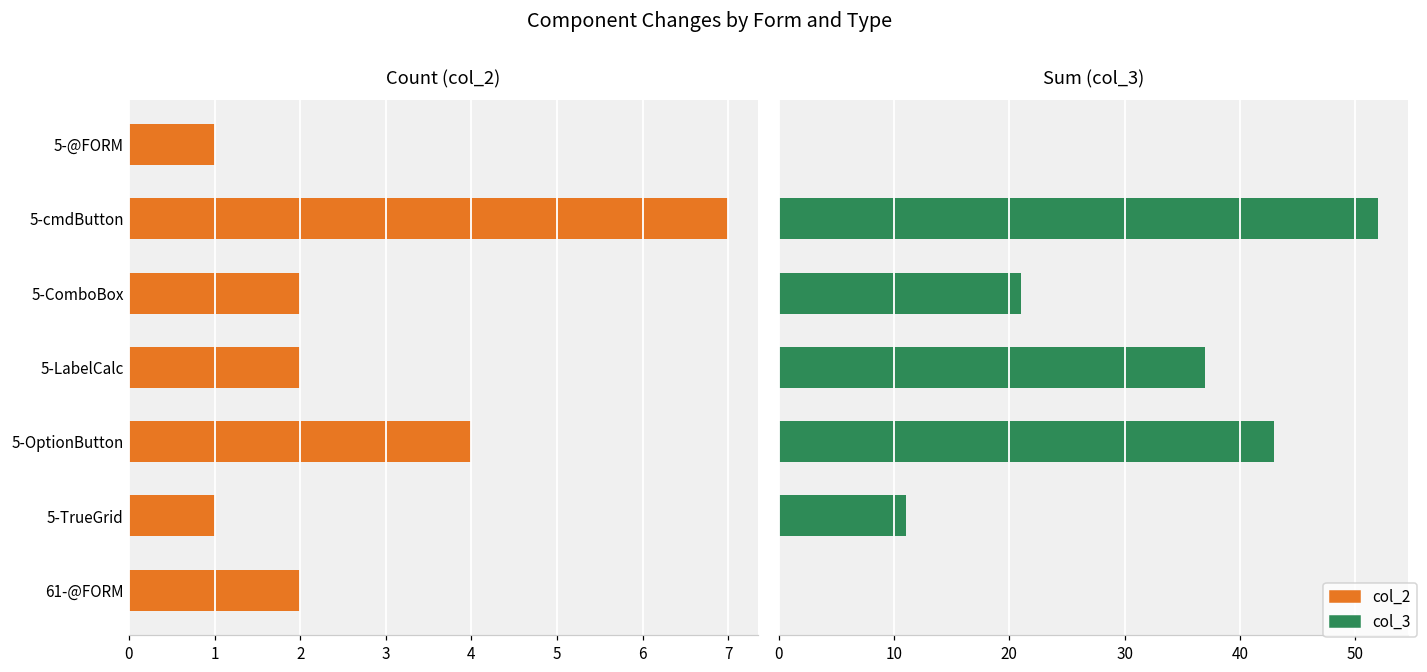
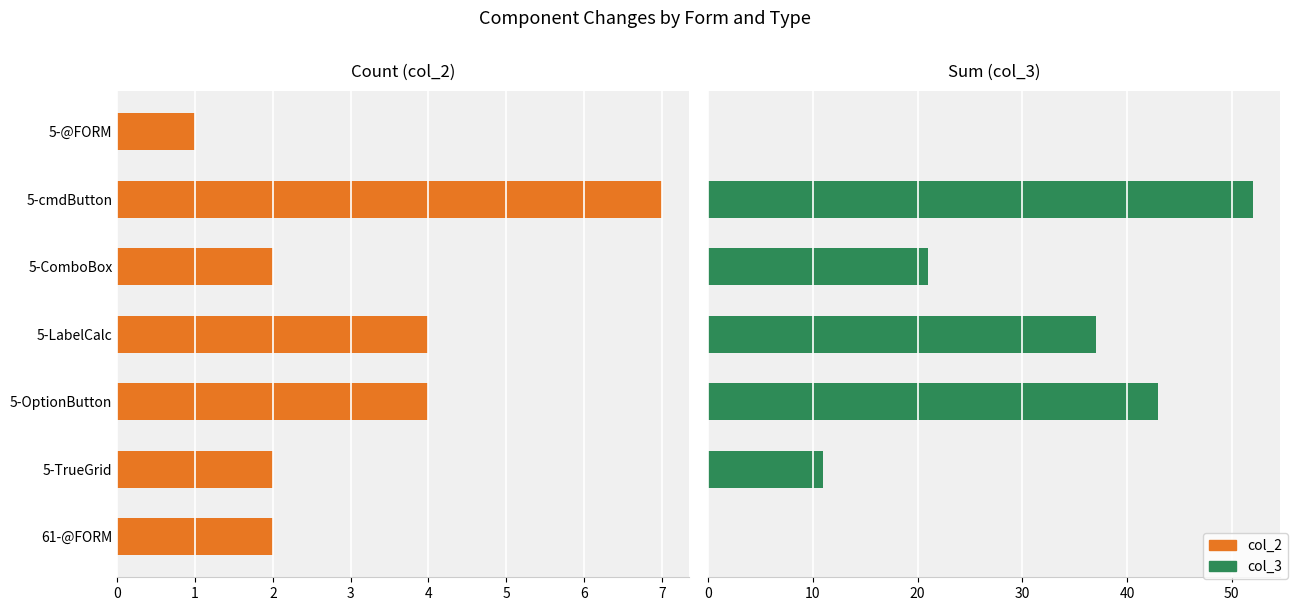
Count (col_2), 5-LabelCalc: 2 -> 4
Count (col_2), 5-TrueGrid: 1 -> 2
